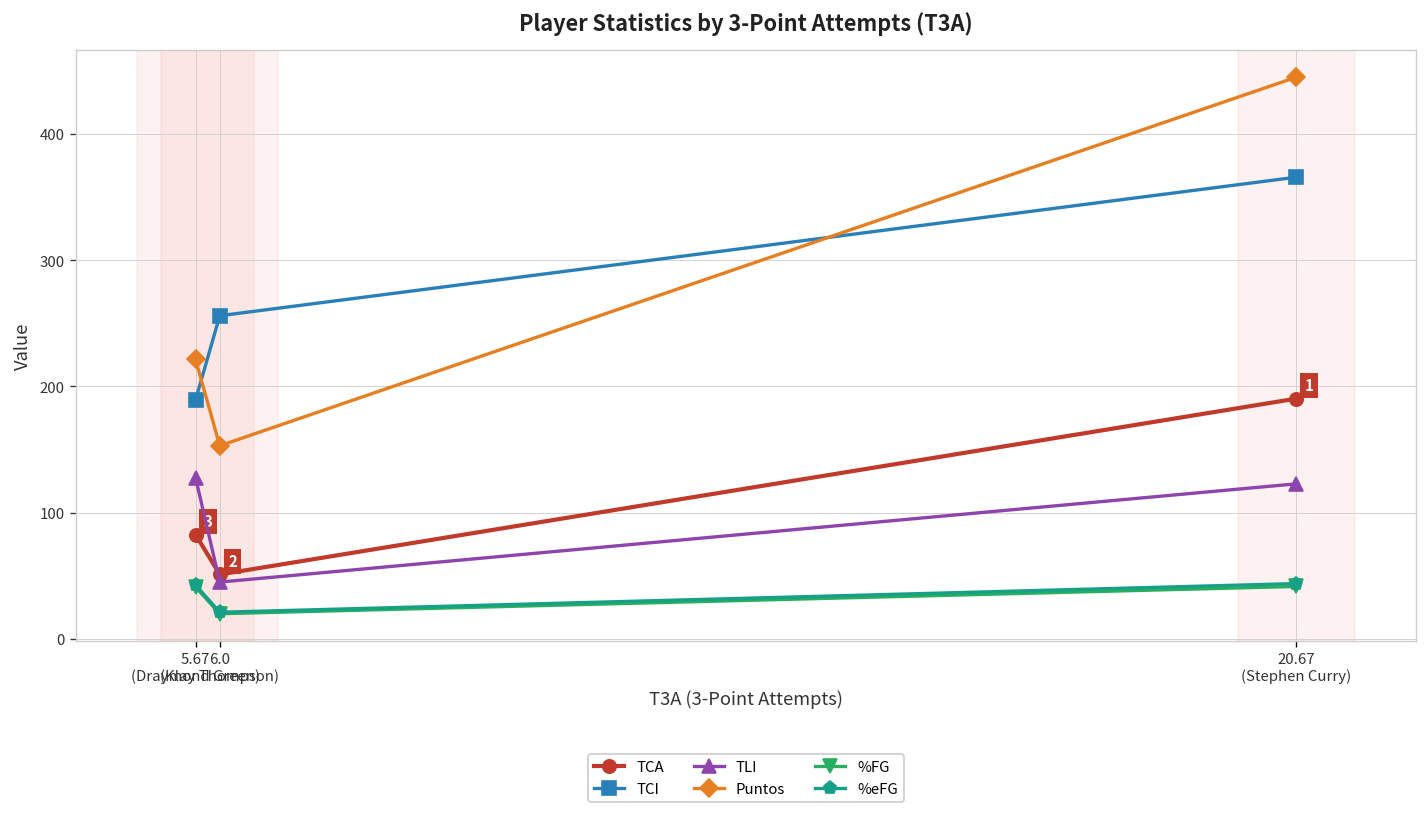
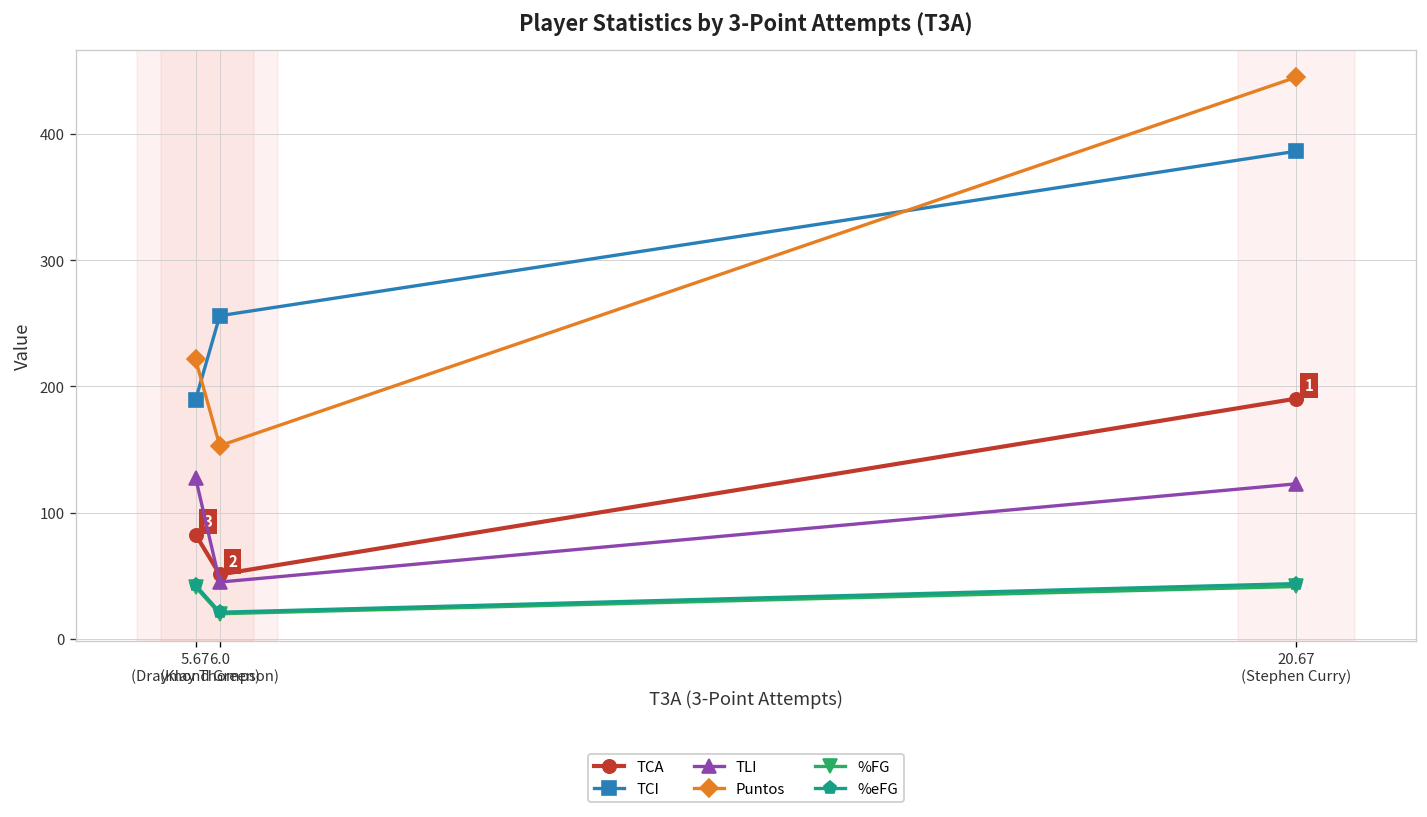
TCI, 20.67 (Stephen Curry): 366 -> 386
